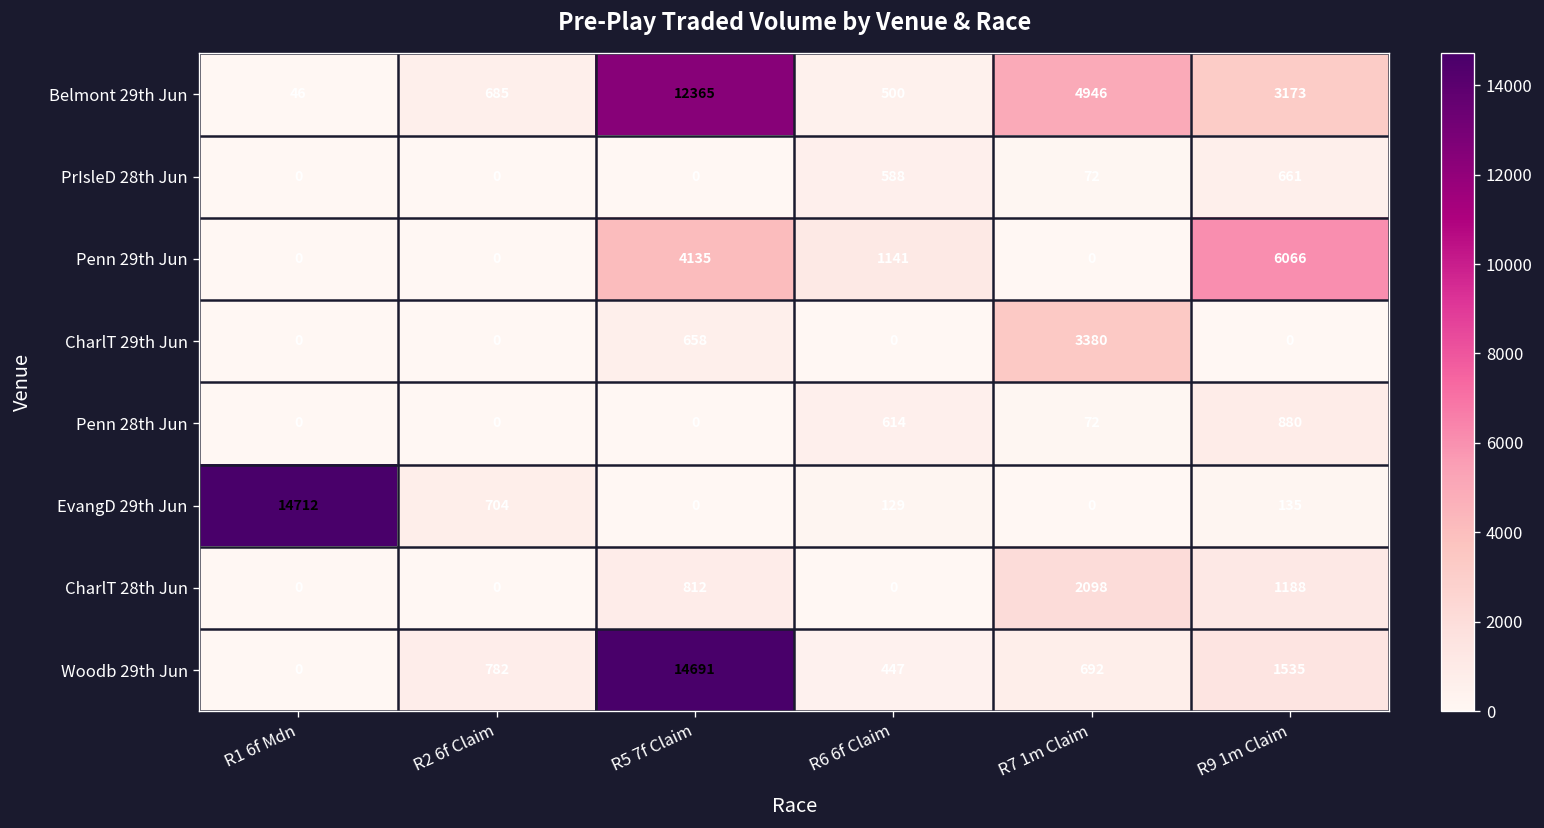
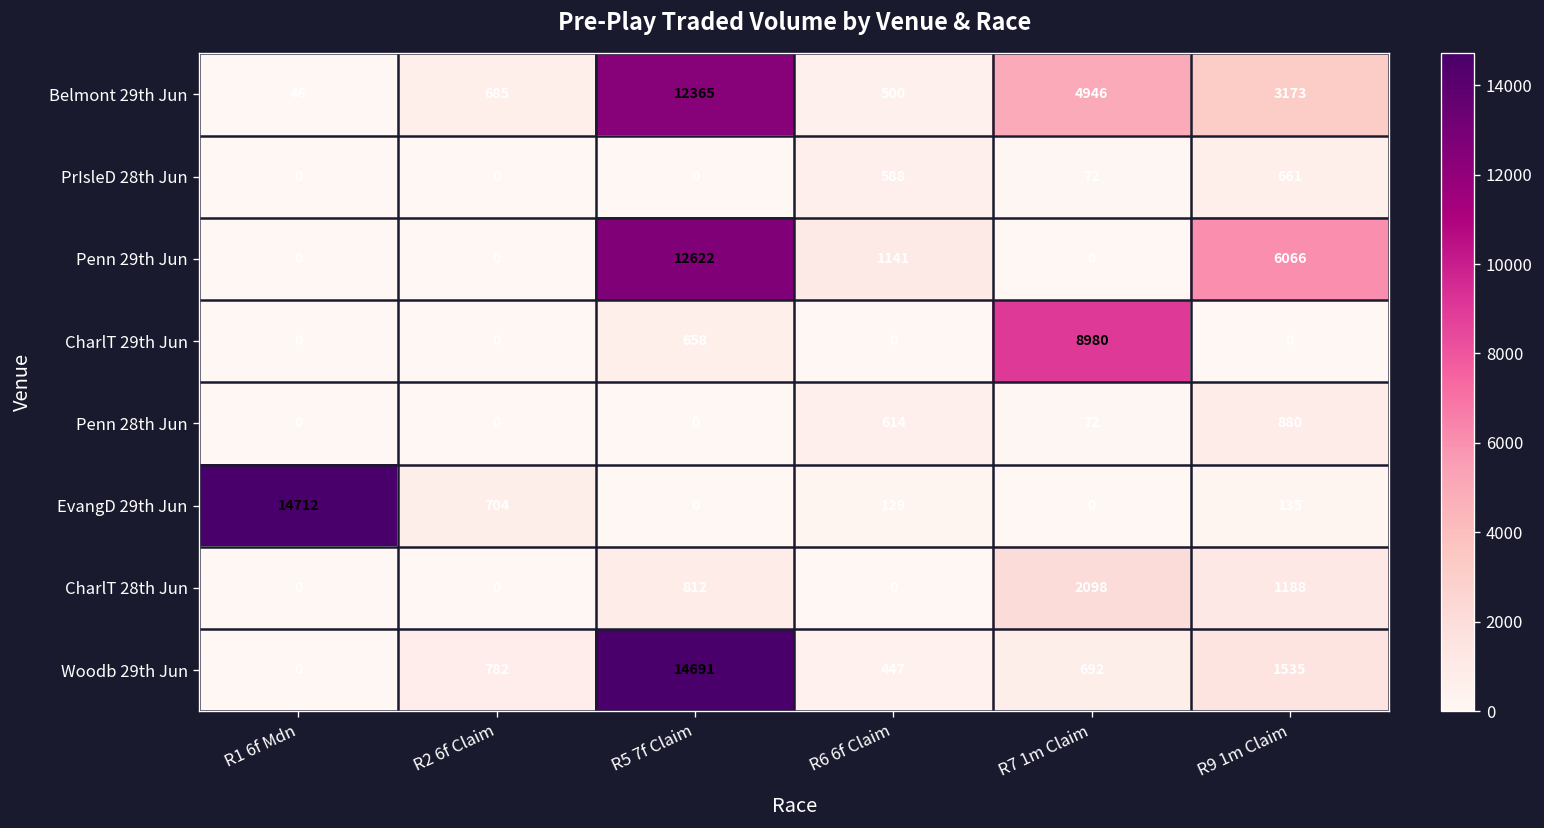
Penn 29th Jun, R5 7f Claim: 4135 -> 12622
CharlT 29th Jun, R7 1m Claim: 3380 -> 8980
